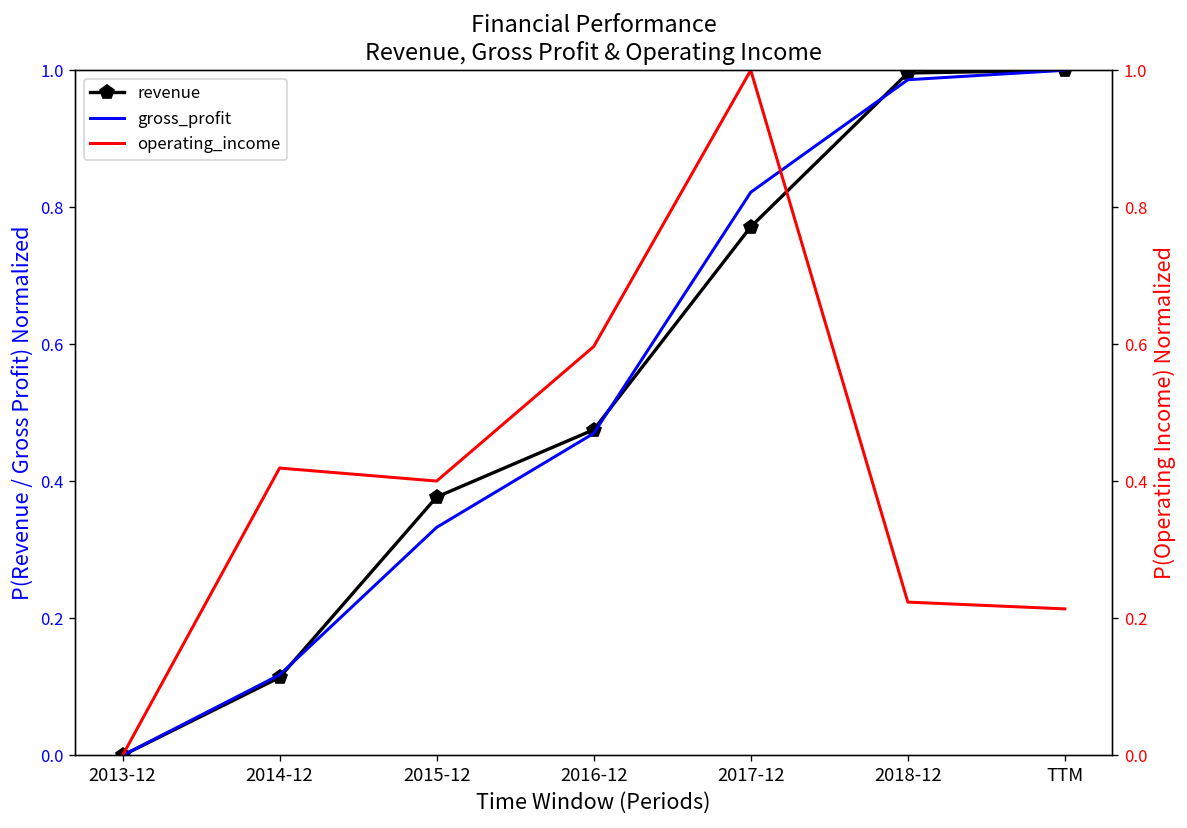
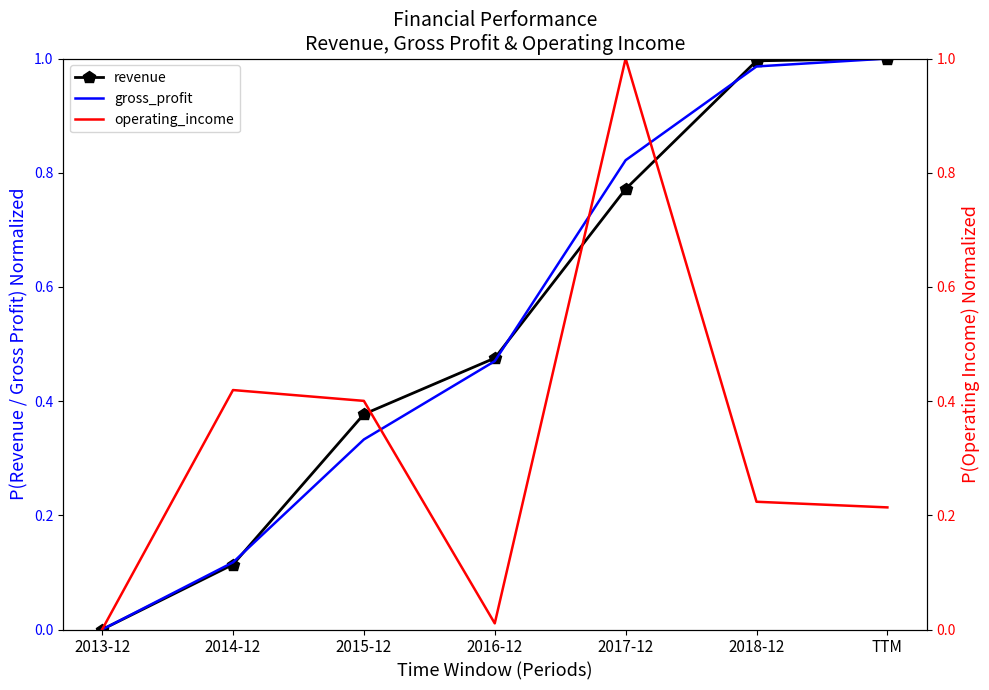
operating_income, 2016-12: 0.60 -> 0.01
